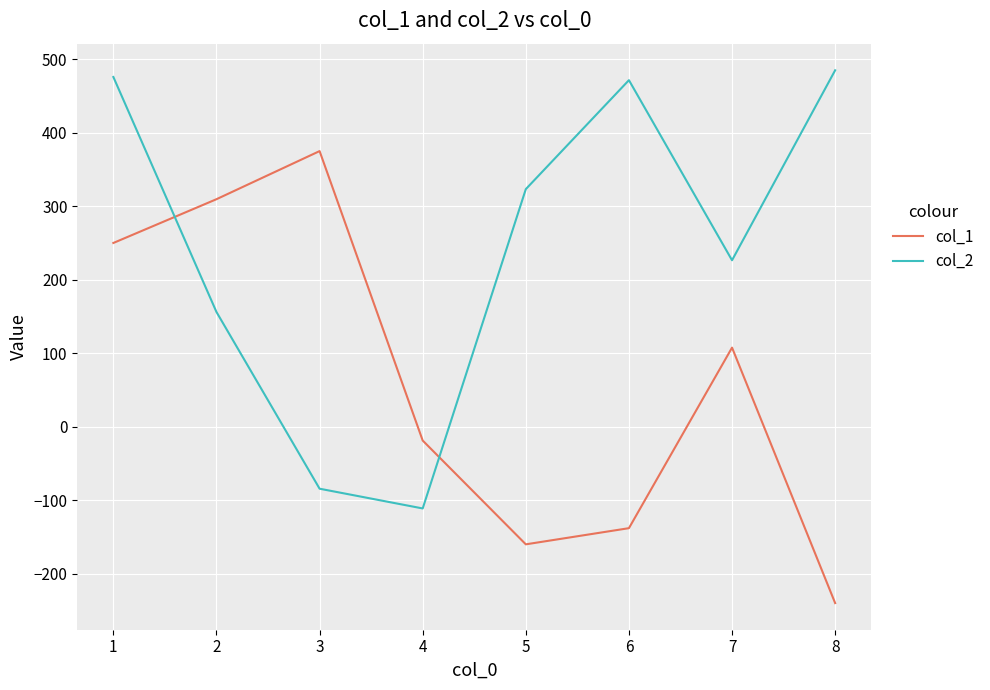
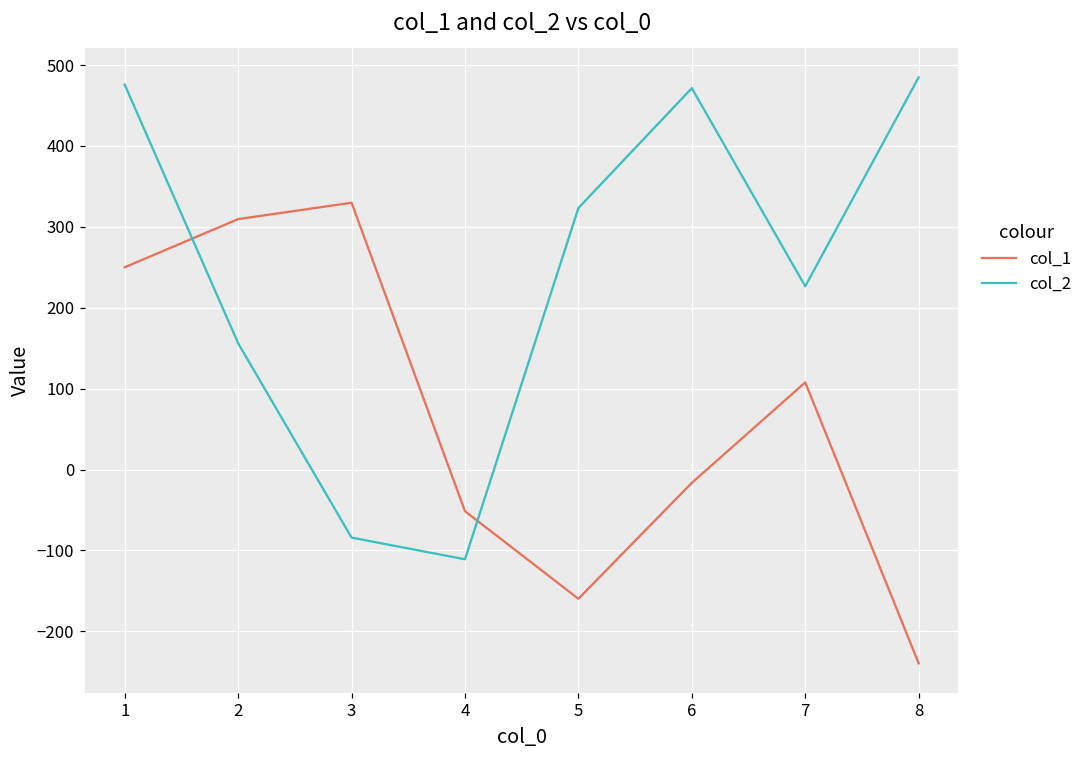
col_1, 3: 370 -> 330
col_1, 4: -20 -> -50
col_1, 6: -140 -> -20
